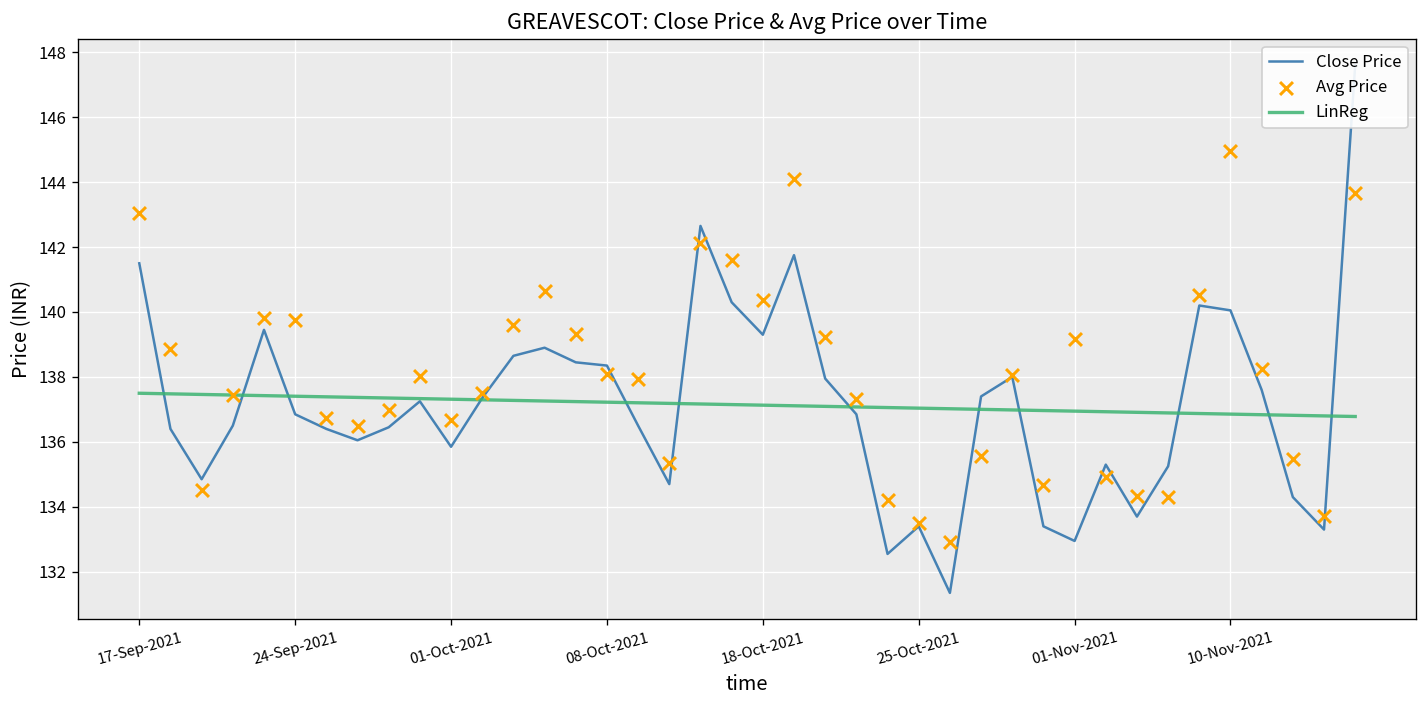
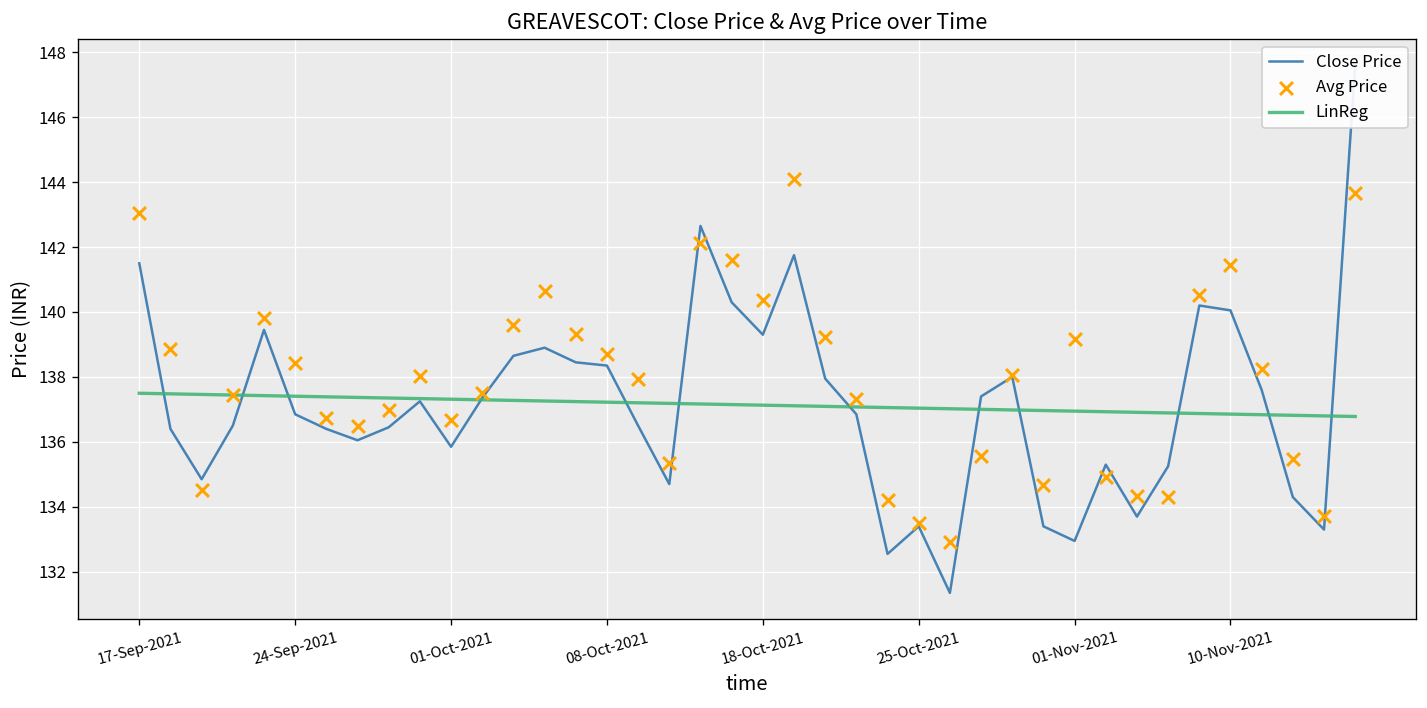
Avg Price, 24-Sep-2021: 139.8 -> 138.4
Avg Price, 08-Oct-2021: 138.1 -> 138.7
Avg Price, 10-Nov-2021: 145.0 -> 141.5
